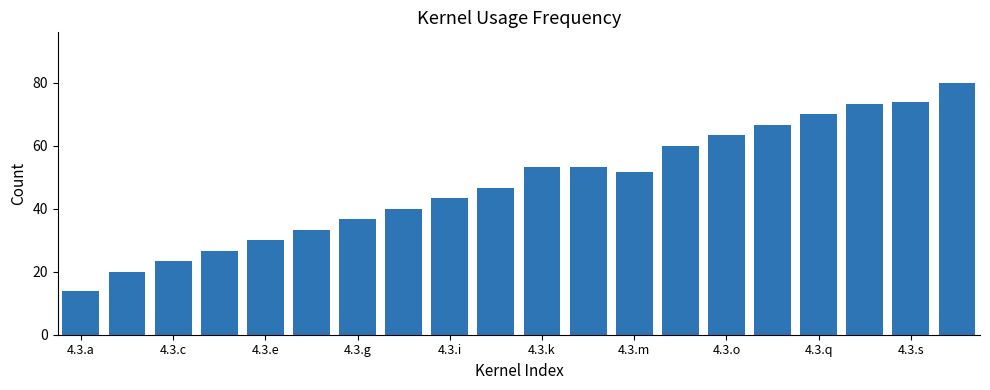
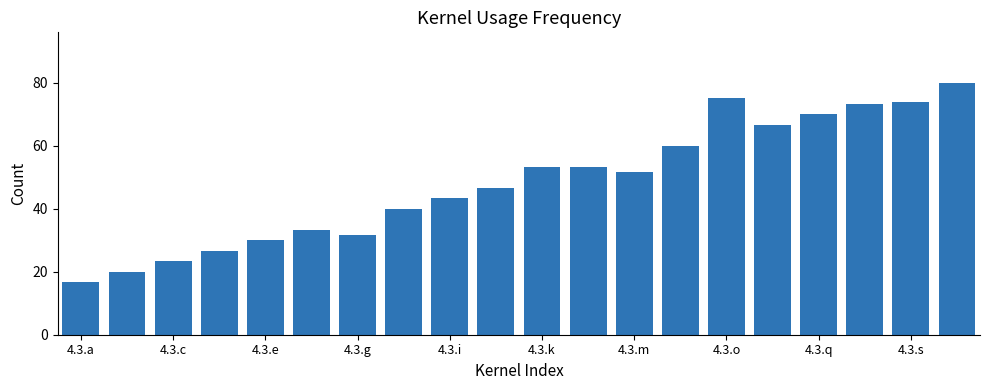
4.3.a: 14 -> 17
4.3.g: 37 -> 32
4.3.o: 63 -> 75
